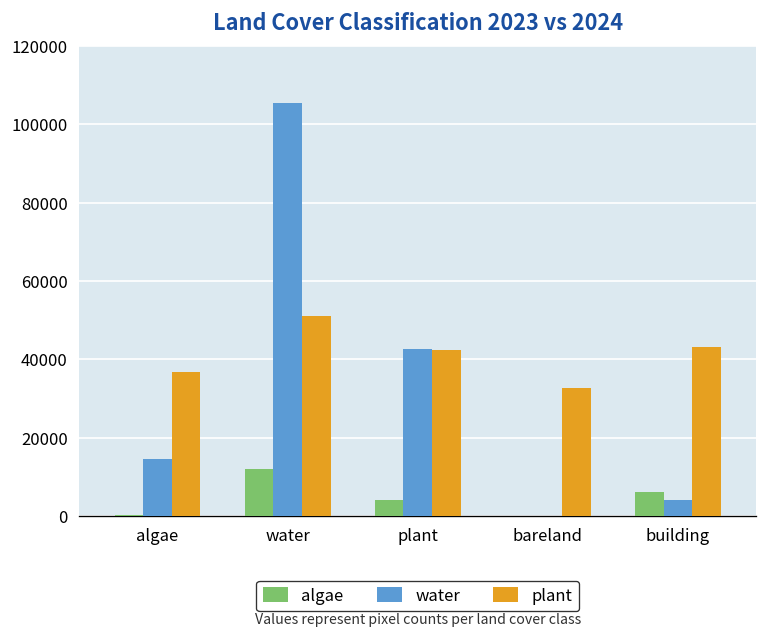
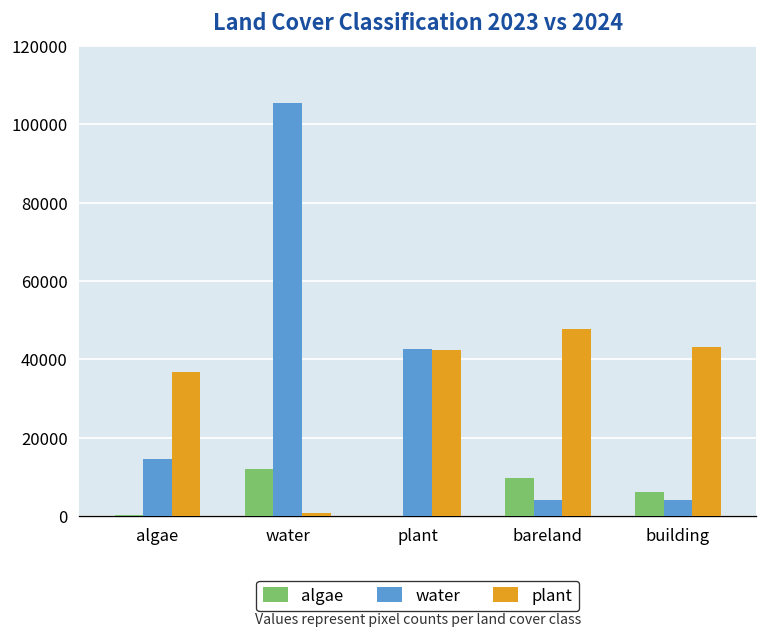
plant, water: 51000 -> 1000
algae, plant: 4000 -> 0
algae, bareland: 0 -> 10000
water, bareland: 0 -> 4000
plant, bareland: 33000 -> 48000
